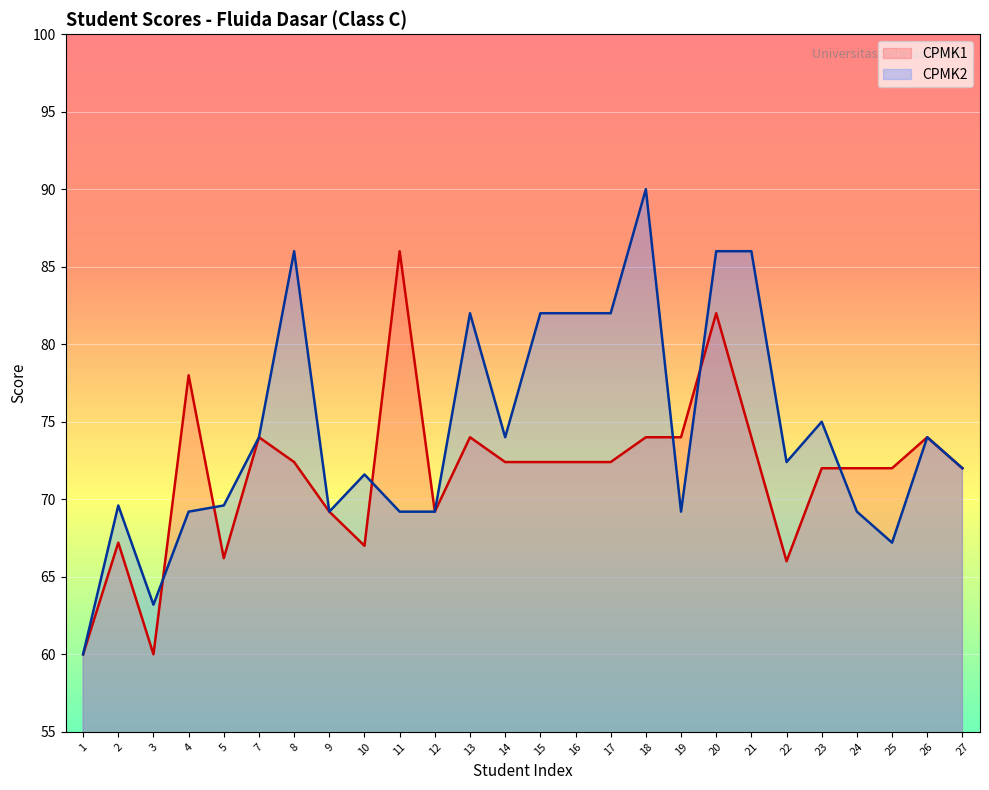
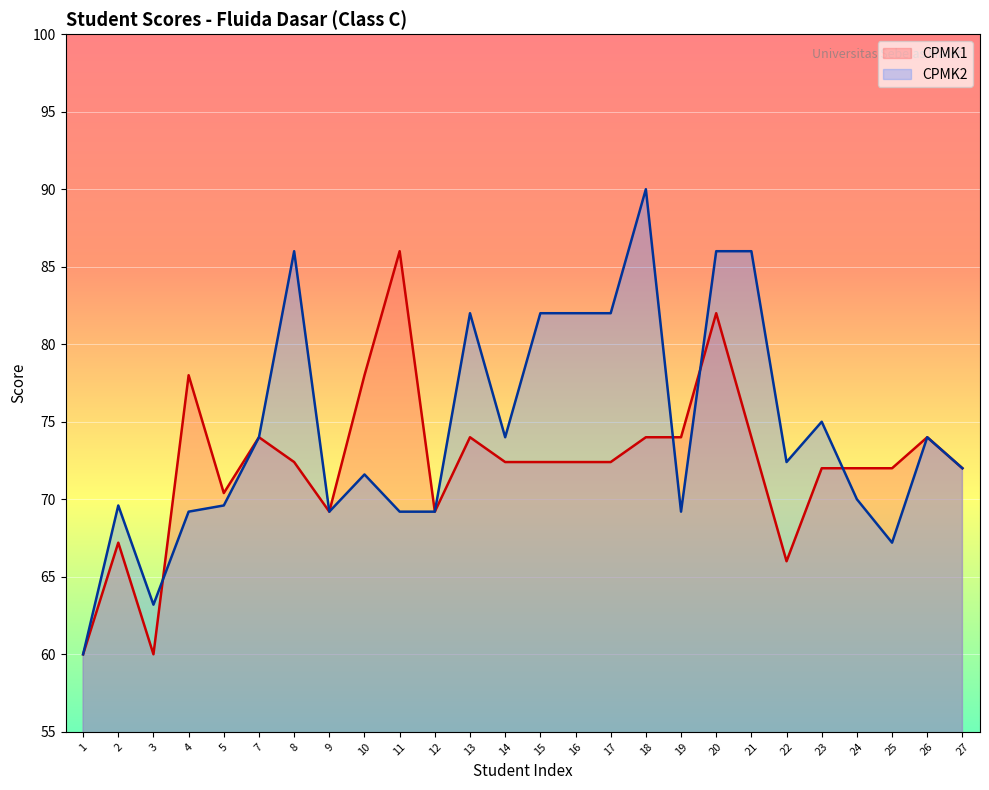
CPMK1, 5: 66.2 -> 70.4
CPMK1, 10: 67 -> 78
CPMK2, 24: 69.2 -> 70.0
